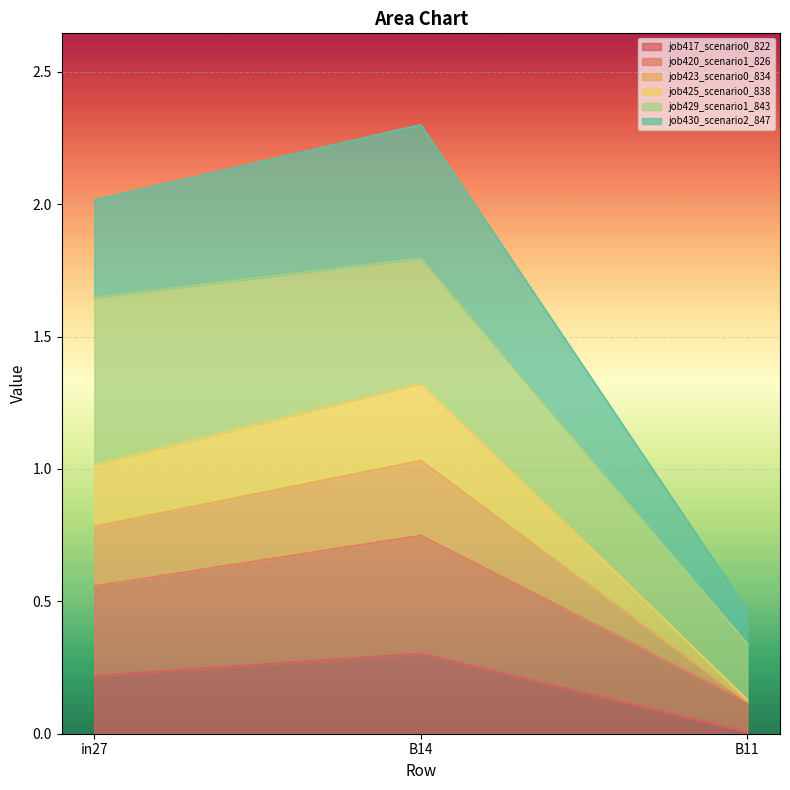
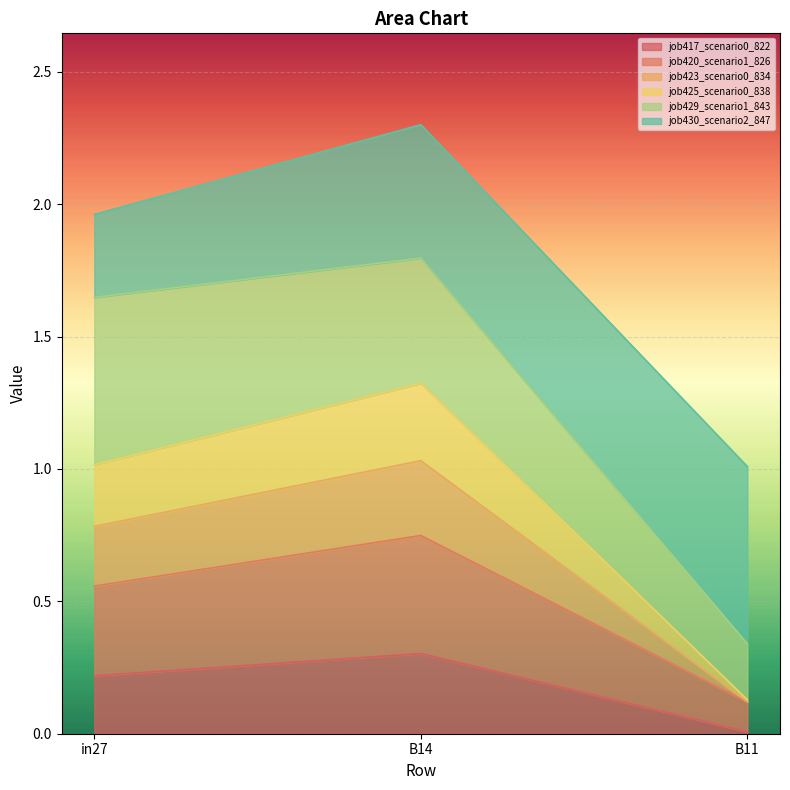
job430_scenario2_847, in27: 0.37 -> 0.31
job430_scenario2_847, B11: 0.13 -> 0.67
